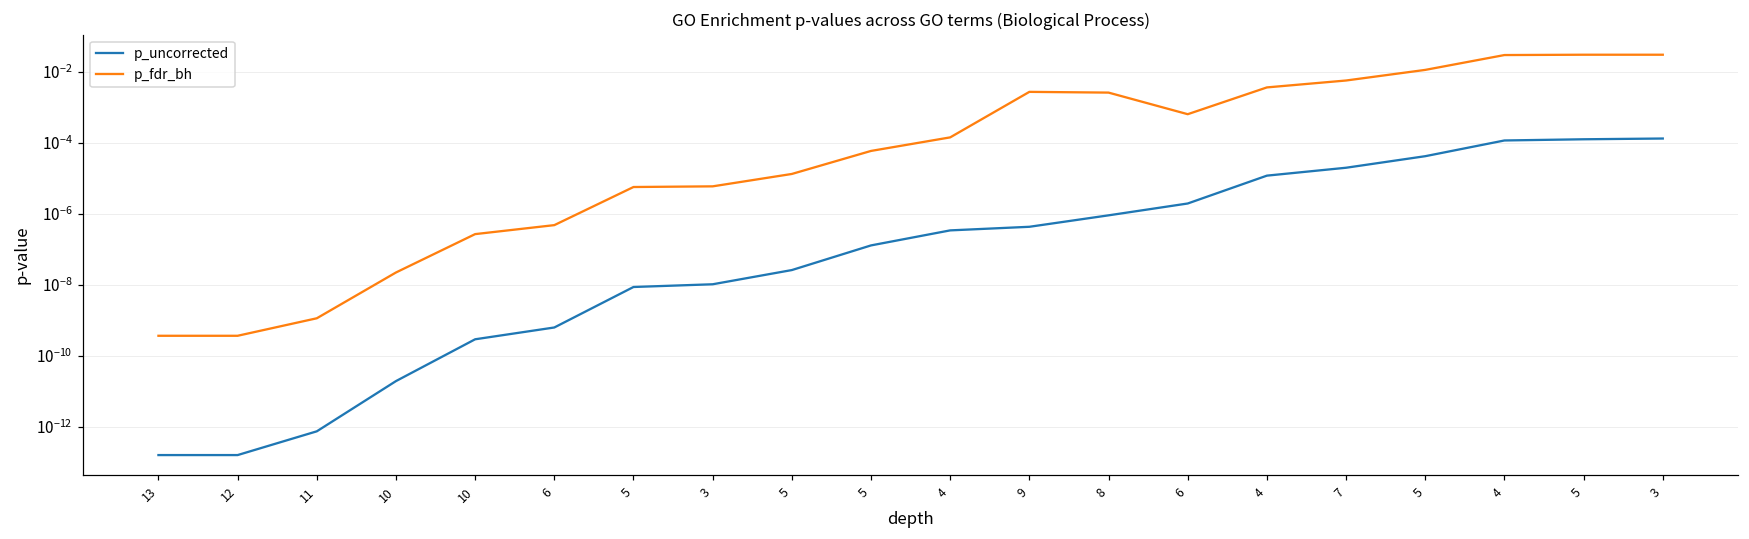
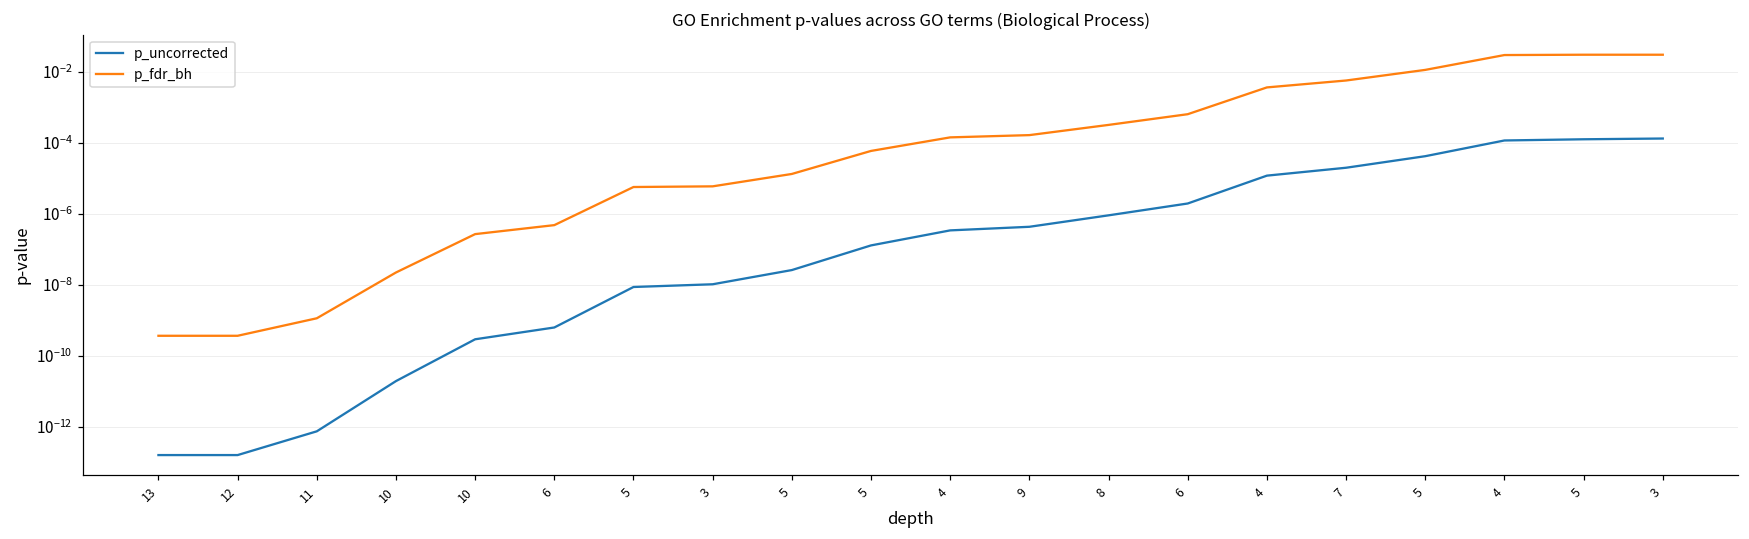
p_fdr_bh, 9: 0.003 -> 0.0002
p_fdr_bh, 8: 0.003 -> 0.0003
